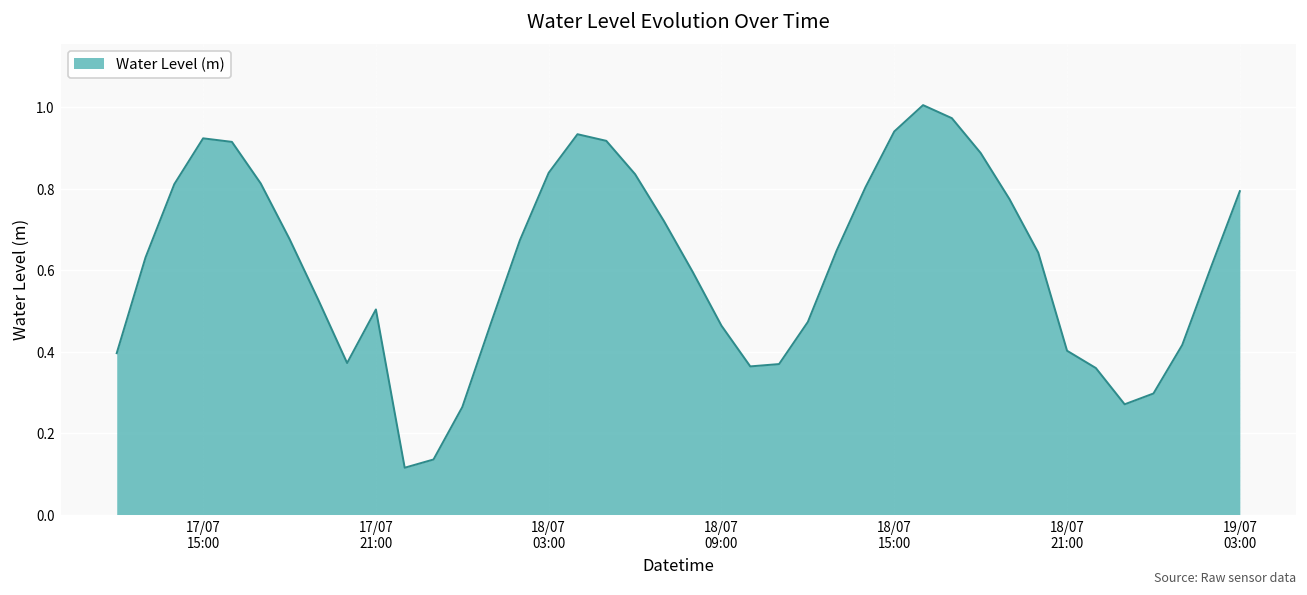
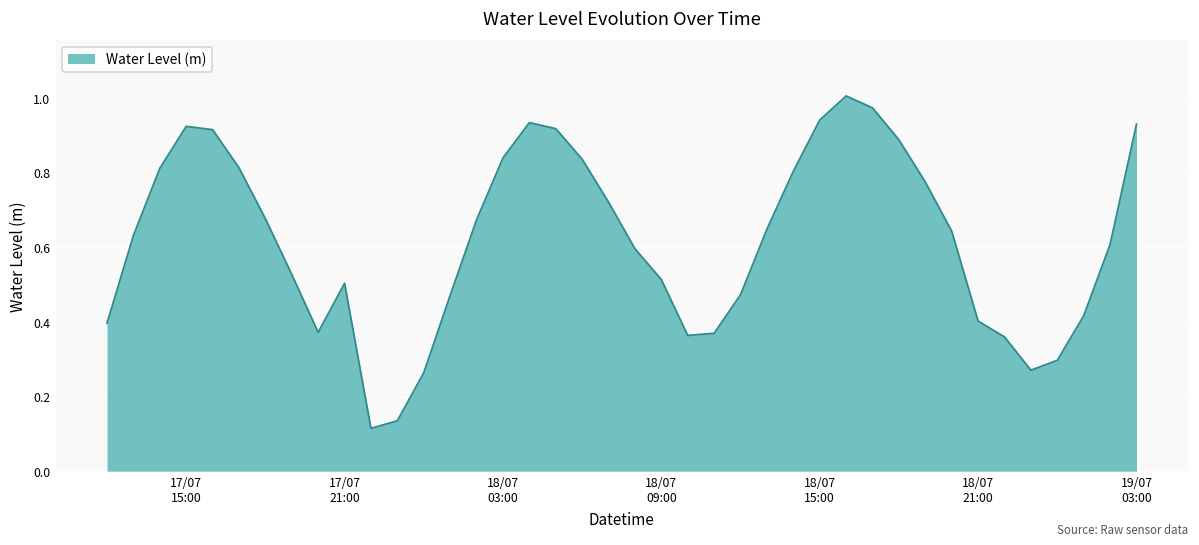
18/07 09:00: 0.46 -> 0.51
19/07 03:00: 0.79 -> 0.93
